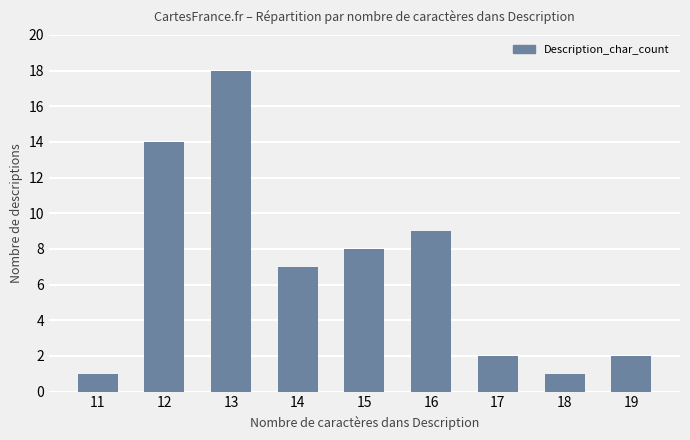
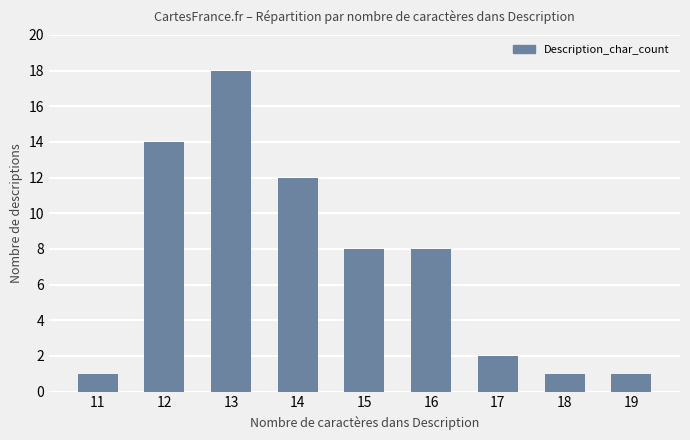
14: 7 -> 12
16: 9 -> 8
19: 2 -> 1
